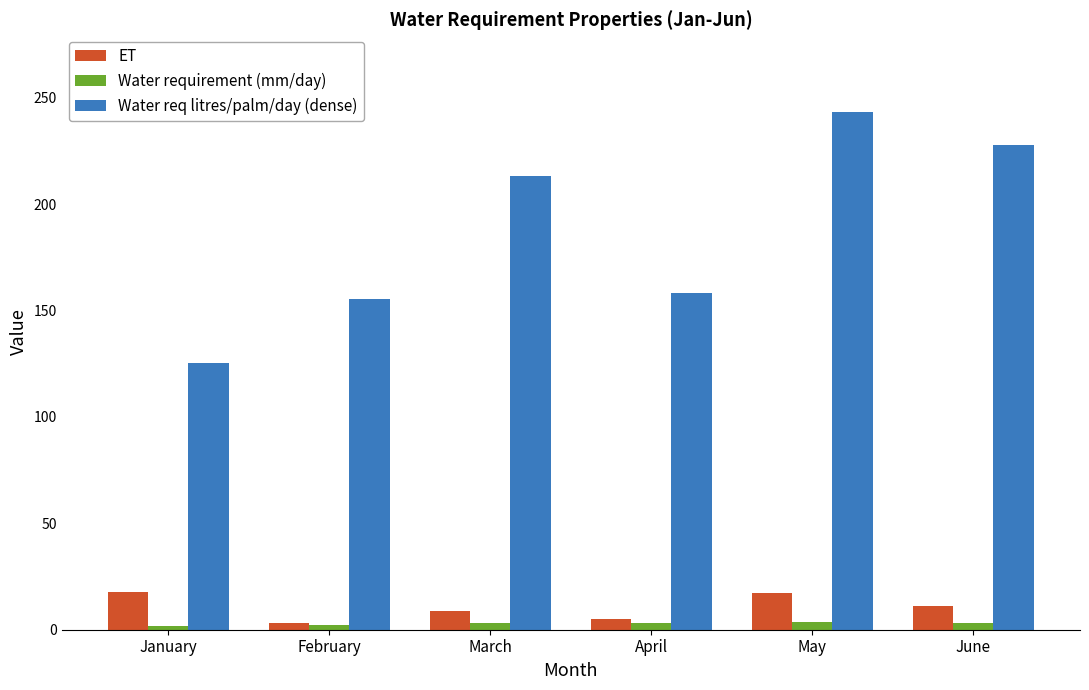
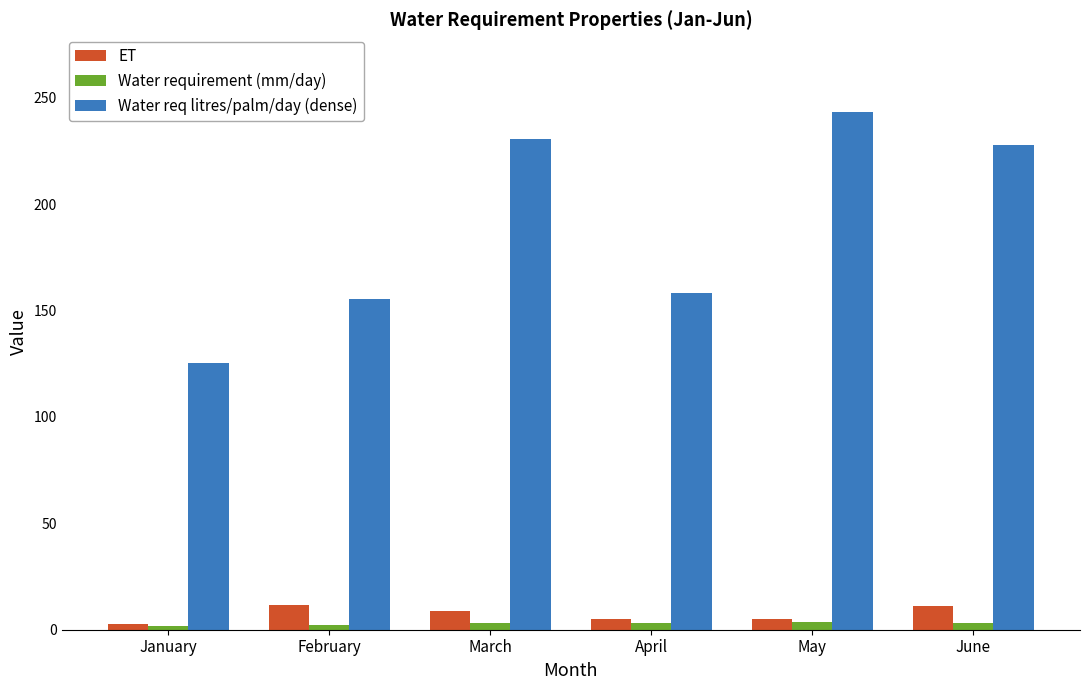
ET, January: 18 -> 3
ET, February: 3 -> 12
Water req litres/palm/day (dense), March: 213 -> 231
ET, May: 17 -> 5
